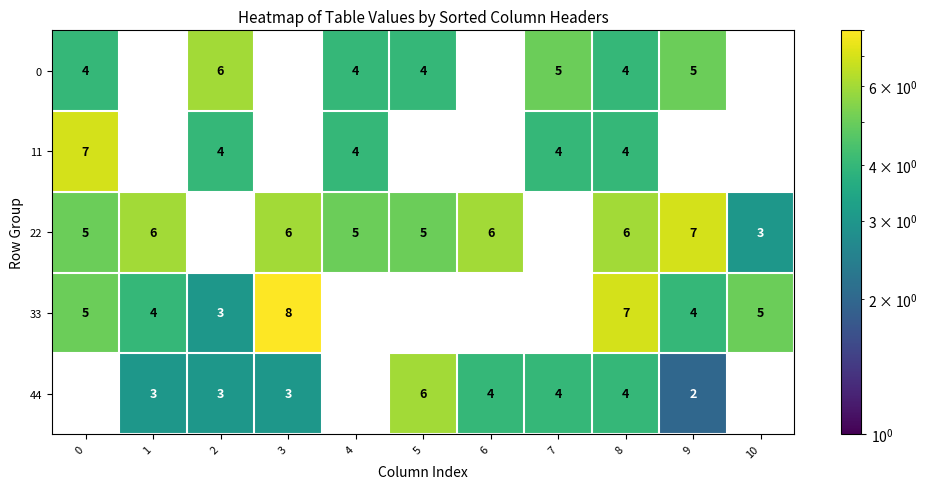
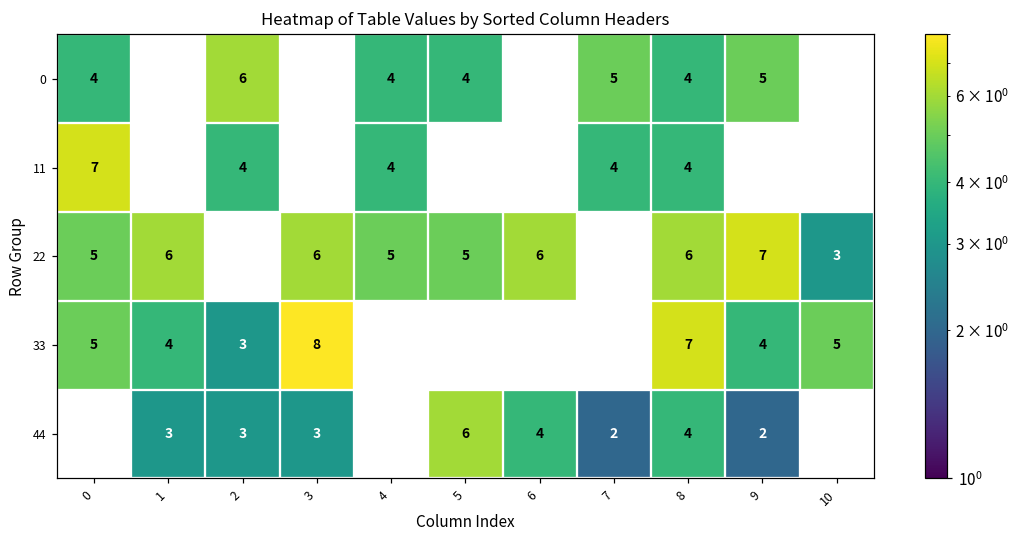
44, 7: 4 -> 2
